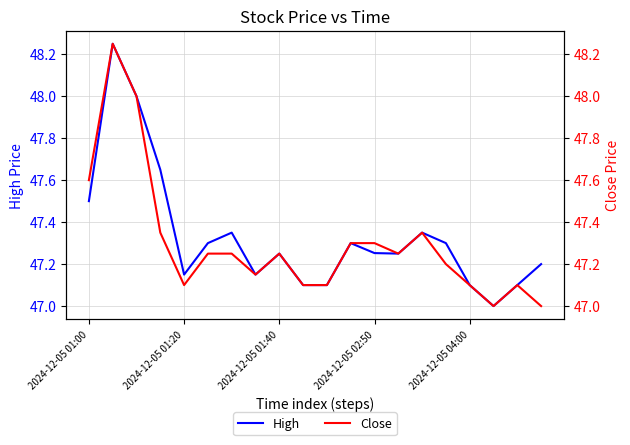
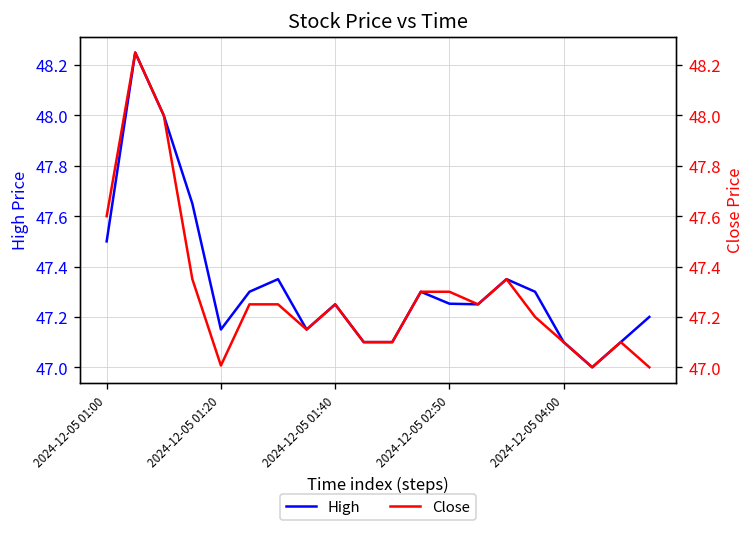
Close, 2024-12-05 01:20: 47.10 -> 47.01
